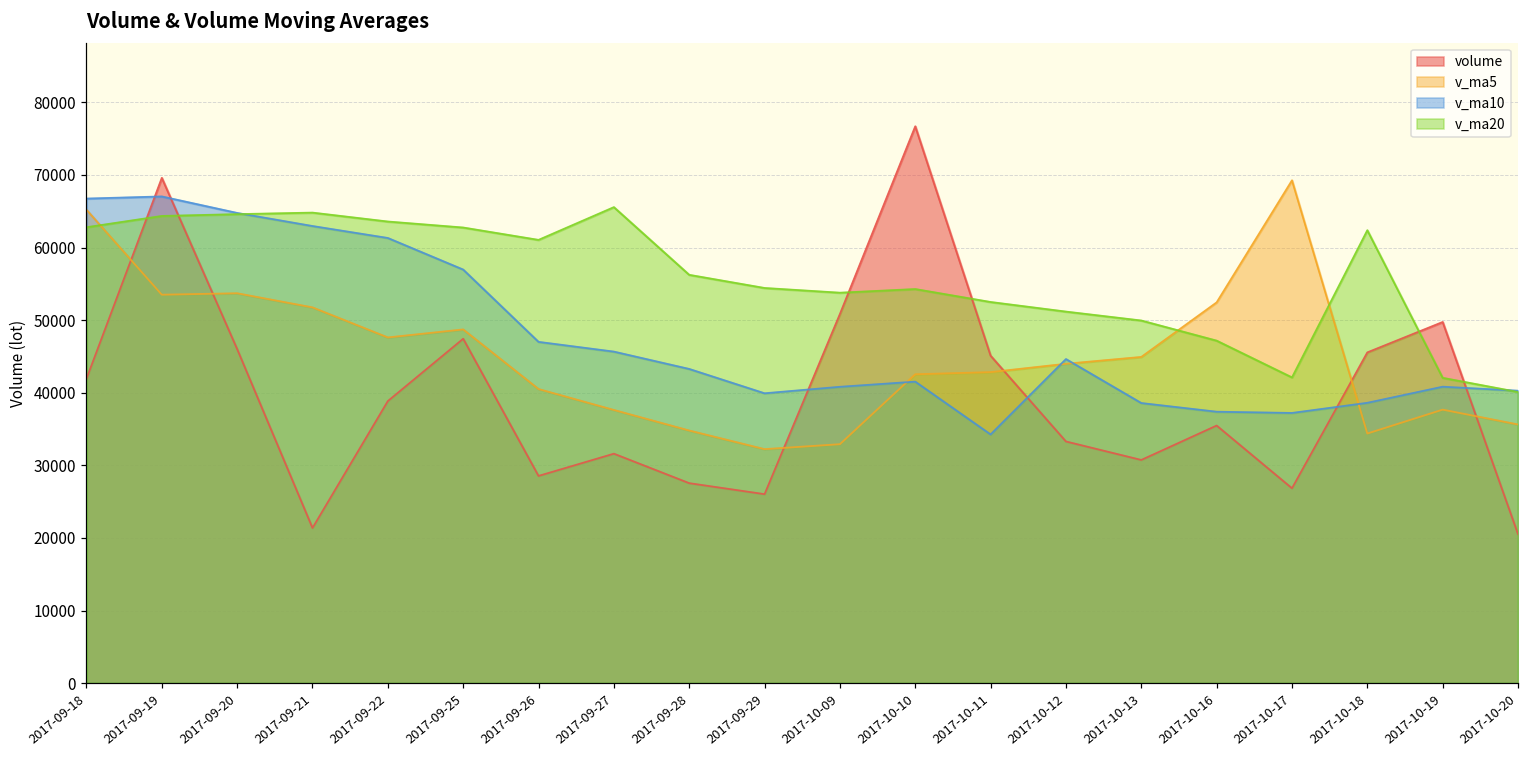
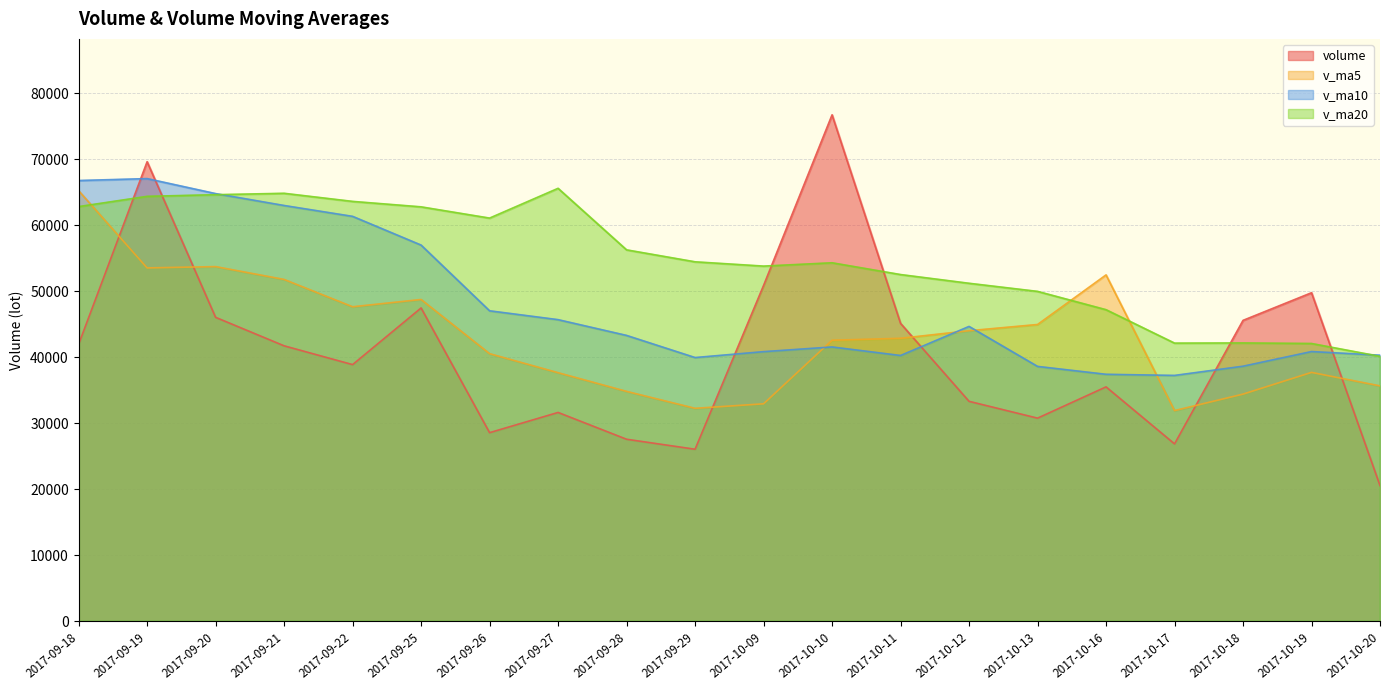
volume, 2017-09-21: 21000 -> 42000
v_ma10, 2017-10-11: 34000 -> 40000
v_ma5, 2017-10-17: 69000 -> 32000
v_ma20, 2017-10-18: 62000 -> 42000
